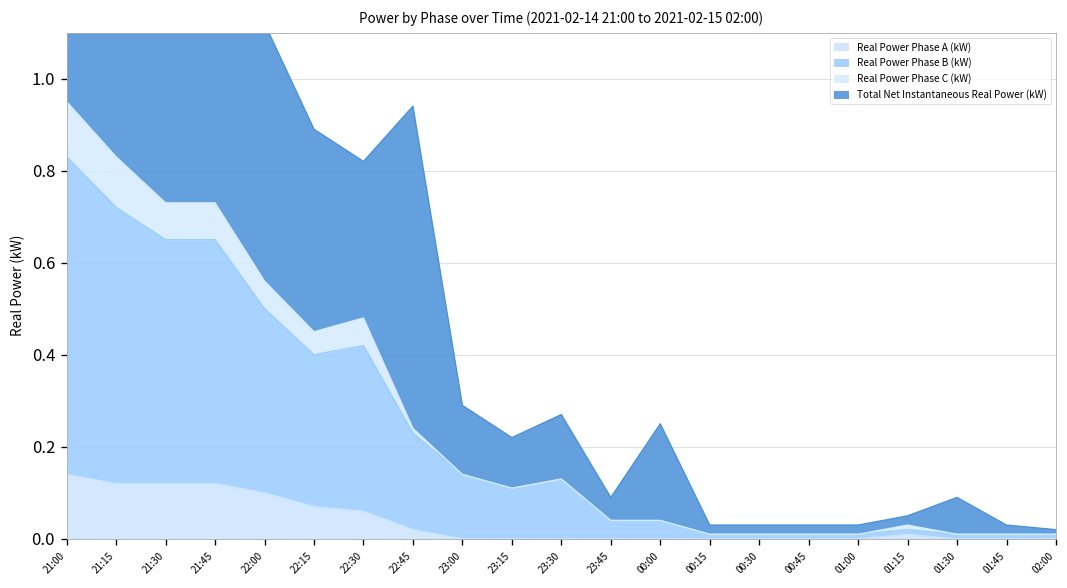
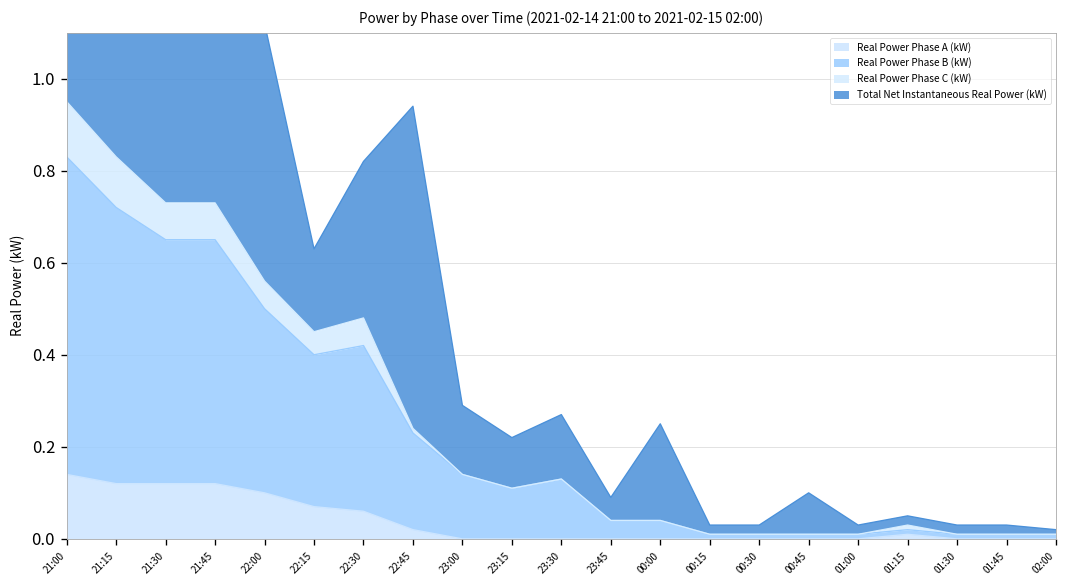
Total Net Instantaneous Real Power (kW), 22:15: 0.44 -> 0.18
Total Net Instantaneous Real Power (kW), 00:45: 0.02 -> 0.09
Total Net Instantaneous Real Power (kW), 01:30: 0.08 -> 0.02
